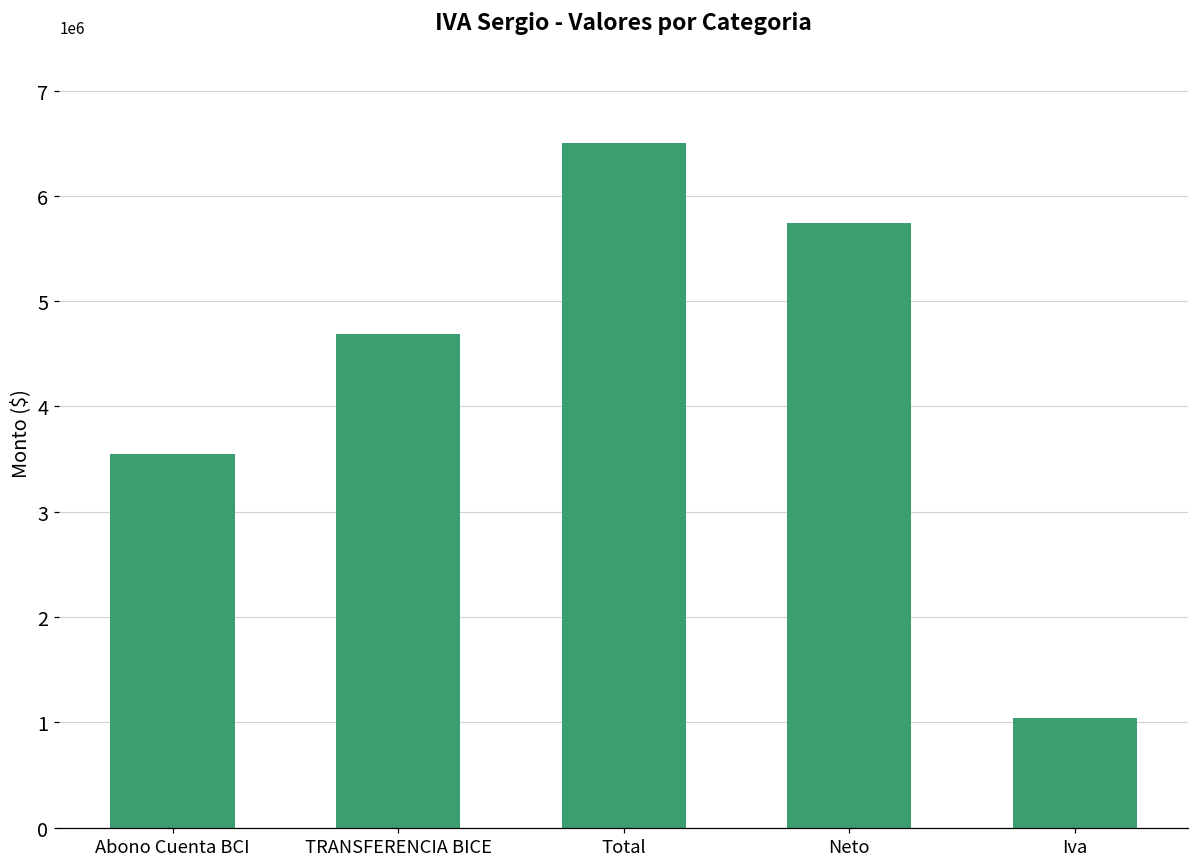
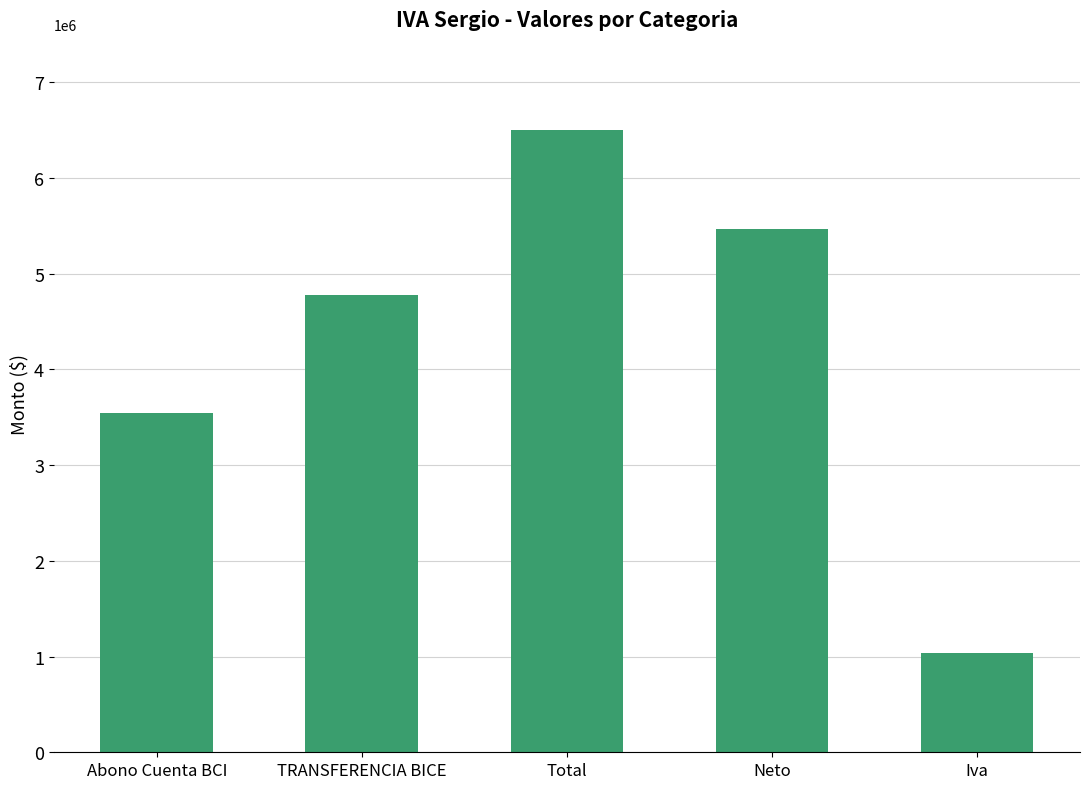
TRANSFERENCIA BICE: 4700000 -> 4800000
Neto: 5700000 -> 5500000
